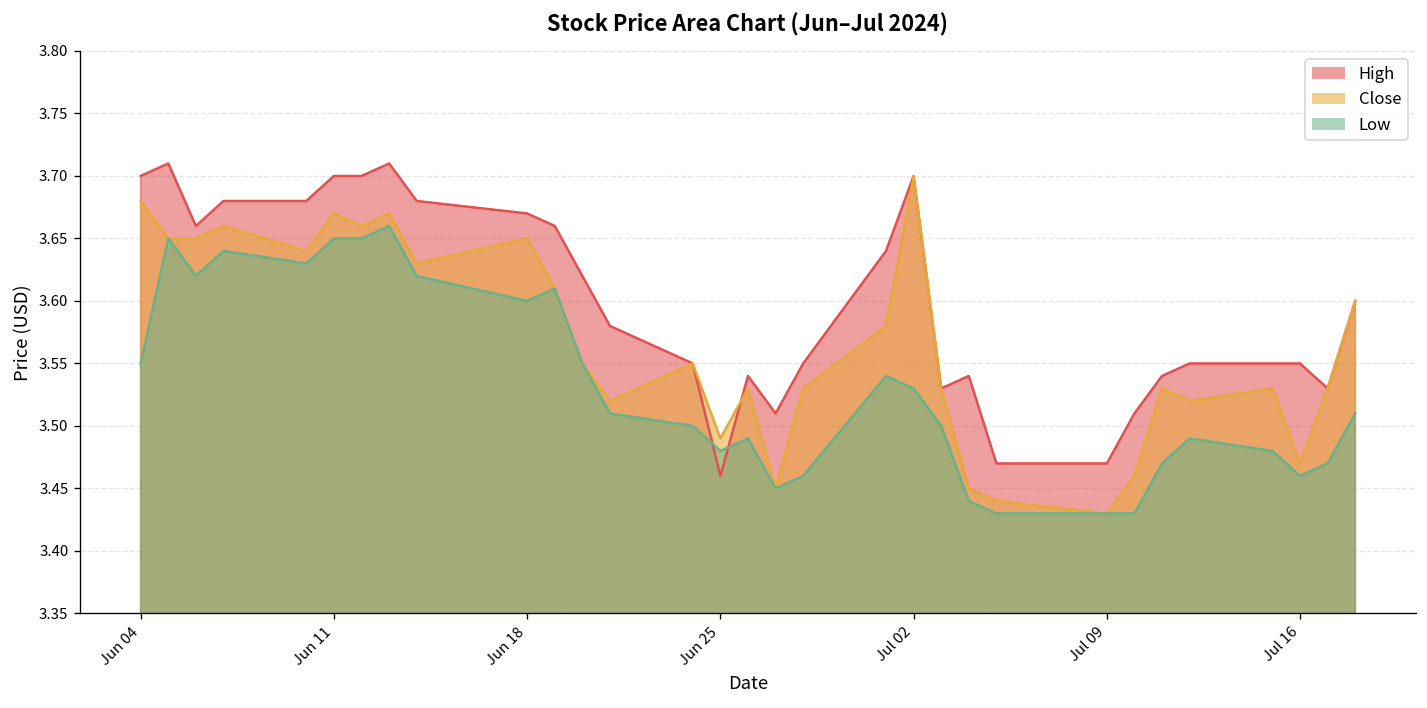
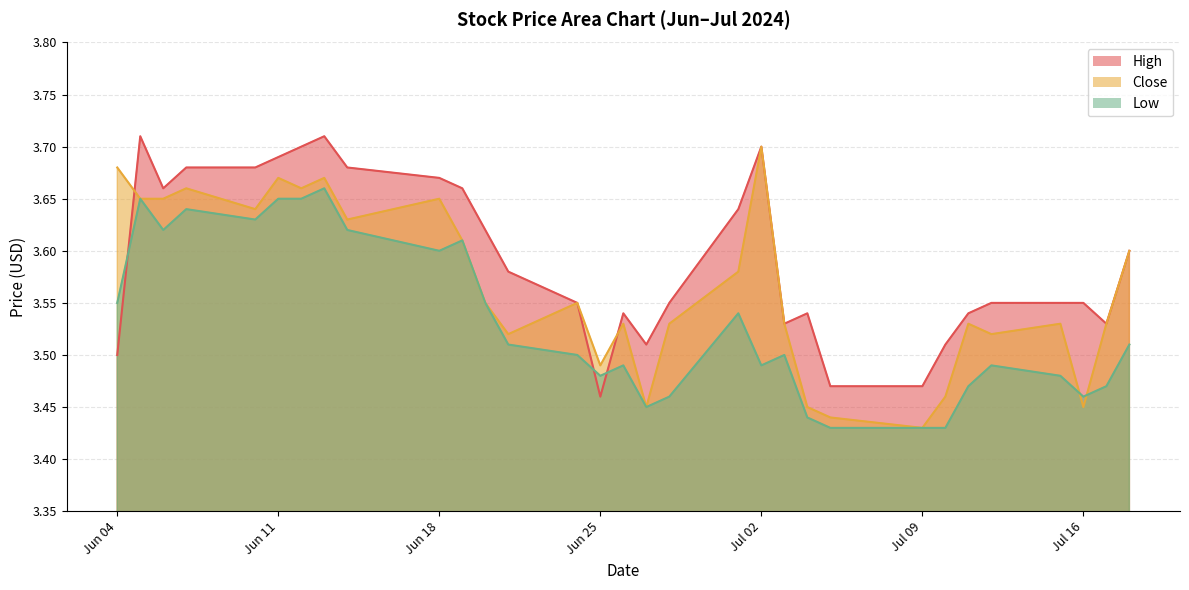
High, Jun 04: 3.7 -> 3.5
High, Jun 11: 3.70 -> 3.69
Low, Jul 02: 3.53 -> 3.49
Close, Jul 16: 3.47 -> 3.45
